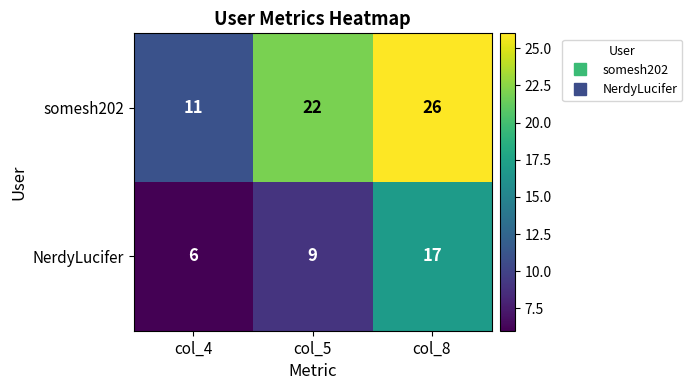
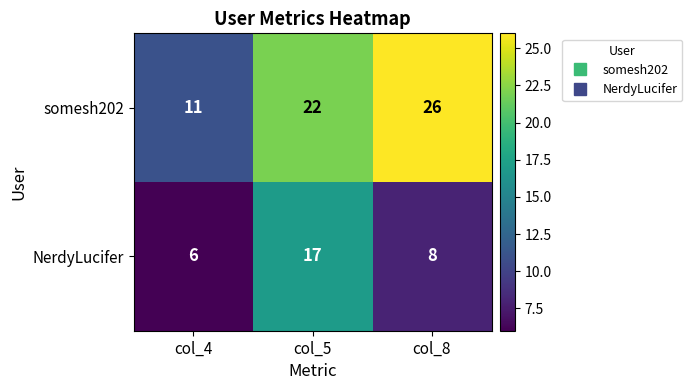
NerdyLucifer, col_5: 9 -> 17
NerdyLucifer, col_8: 17 -> 8
